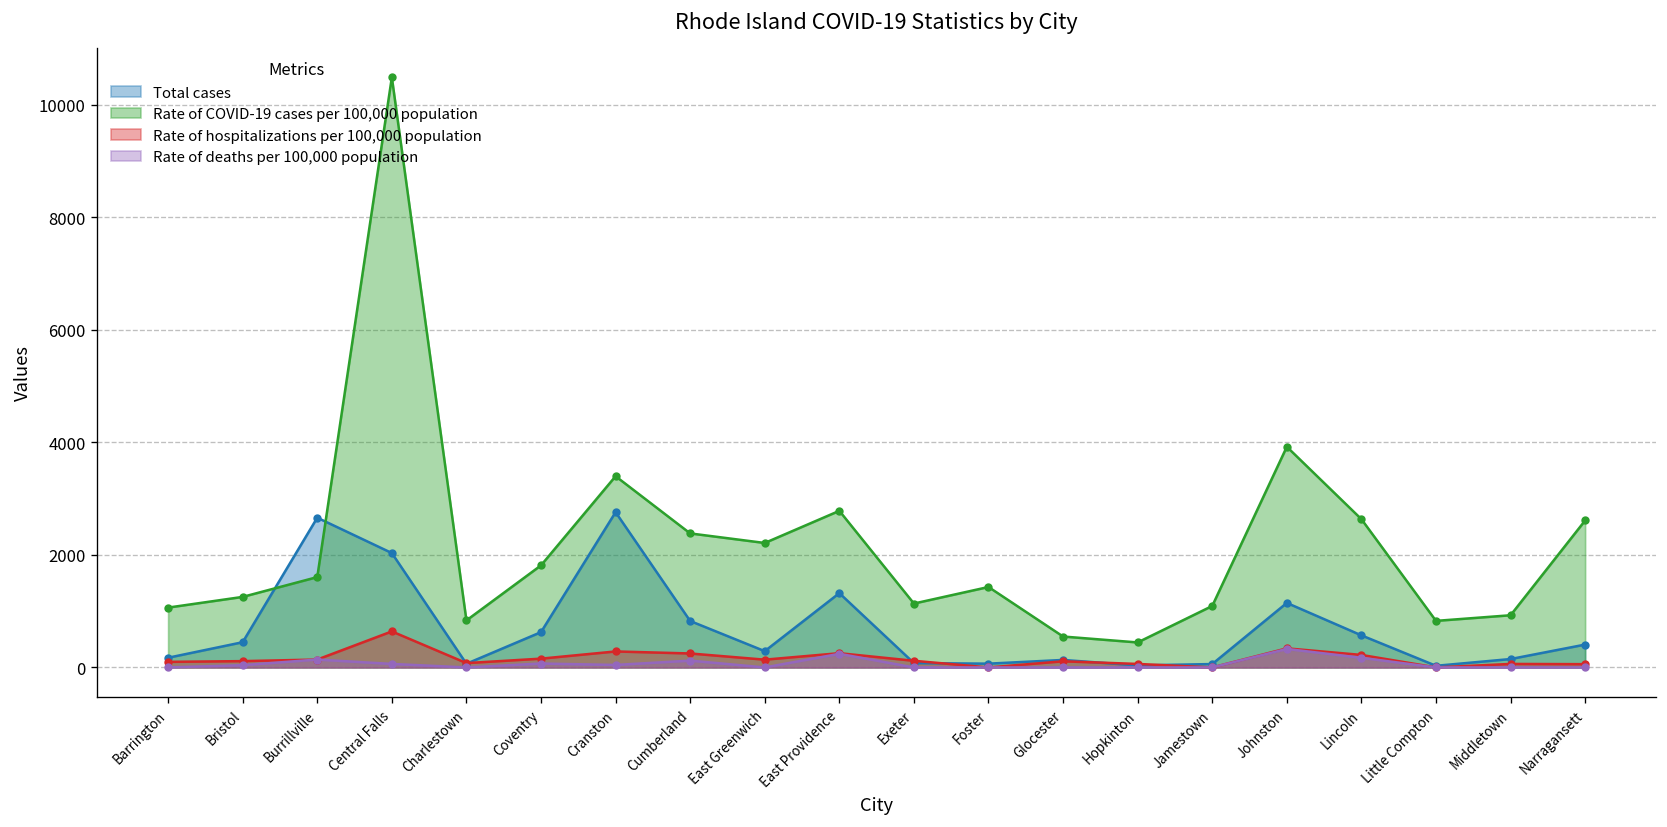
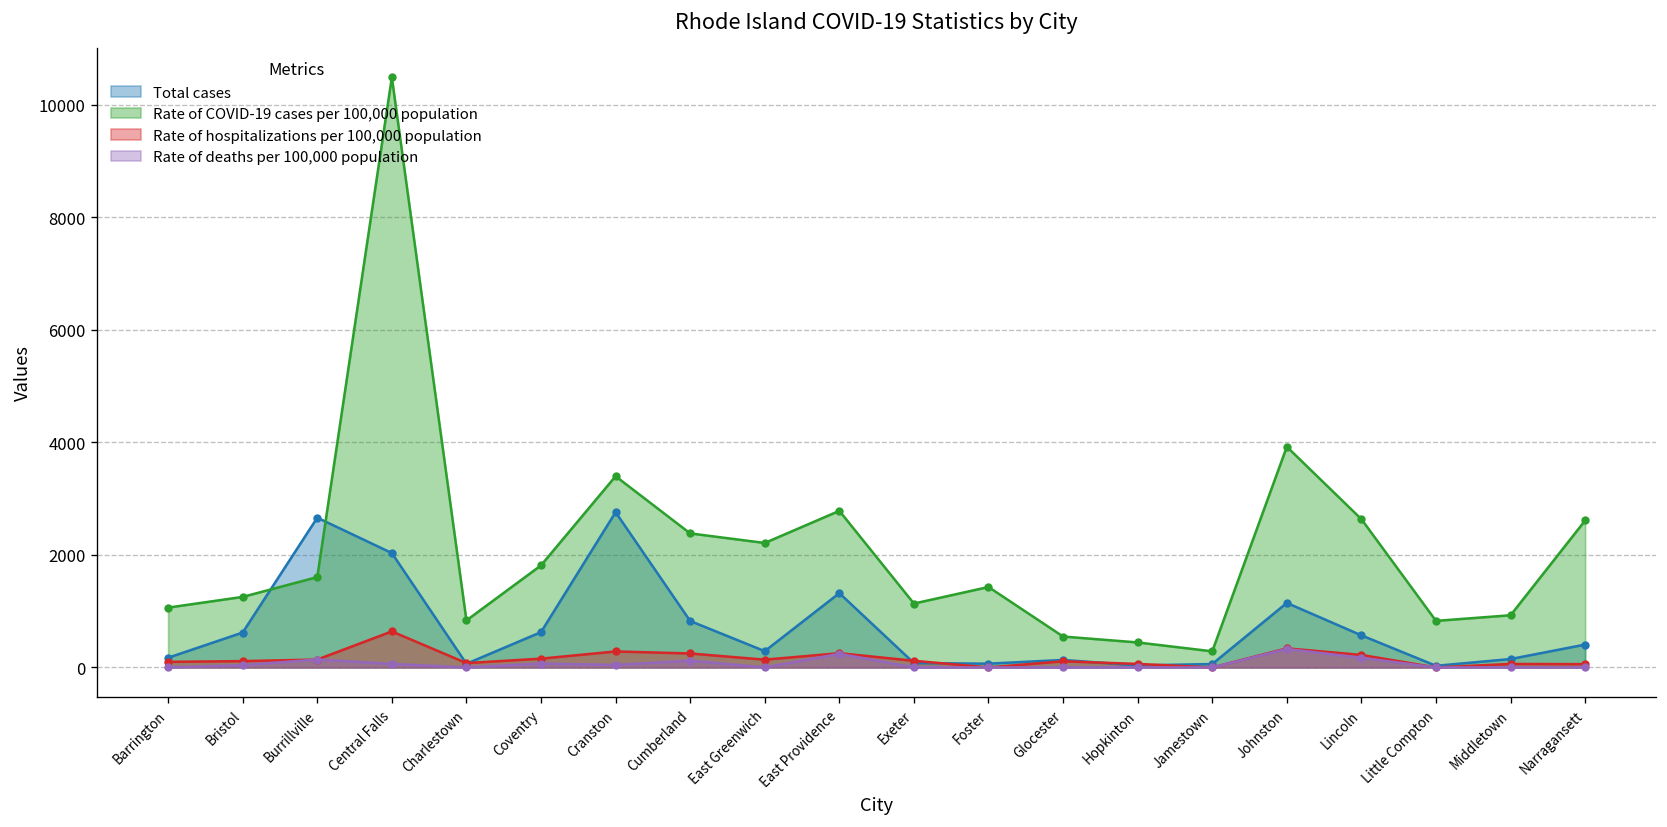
Total cases, Bristol: 400 -> 600
Rate of COVID-19 cases per 100,000 population, Jamestown: 1100 -> 300
